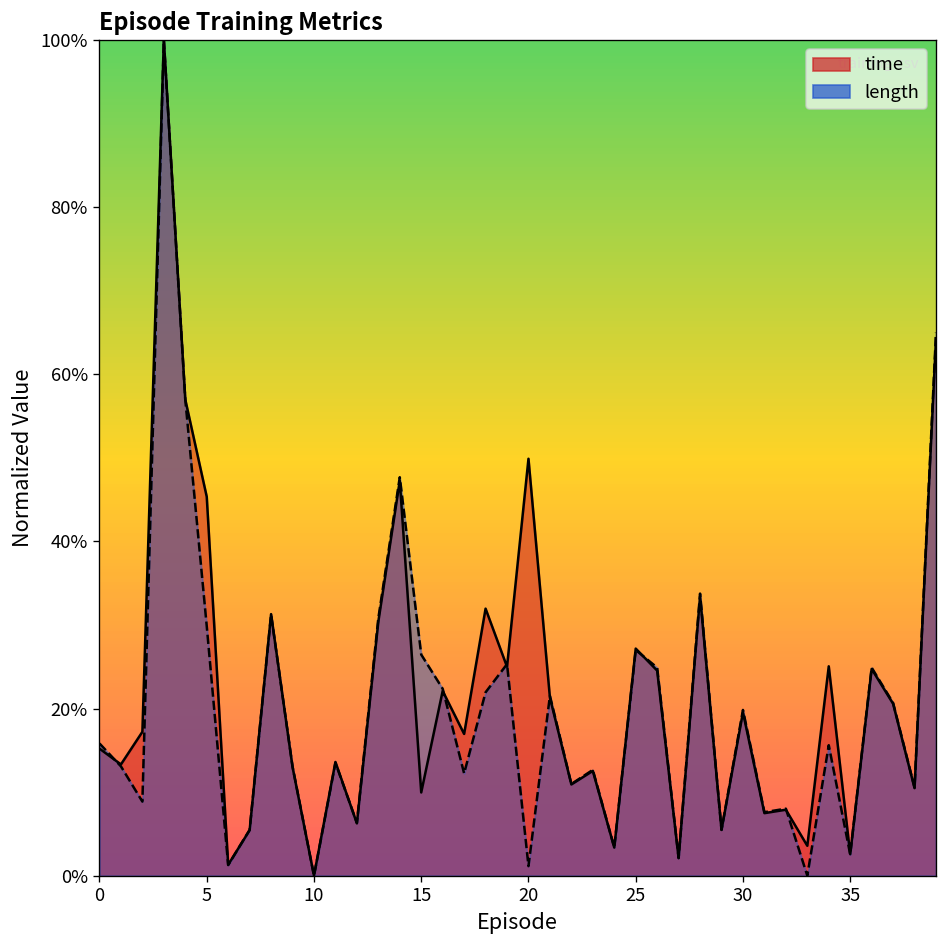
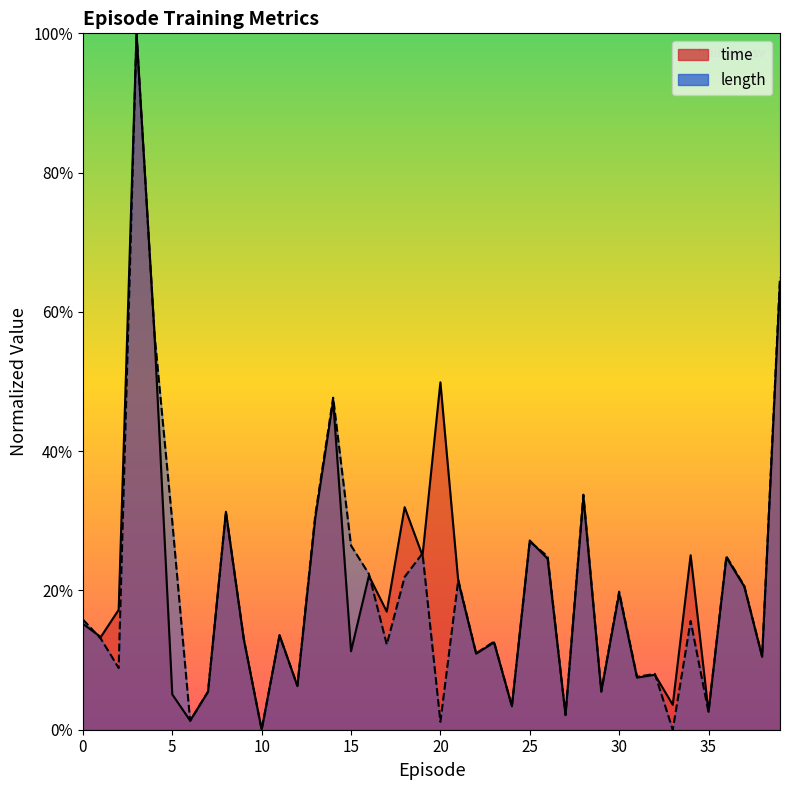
time, 5: 45% -> 5%
time, 15: 10% -> 11%
